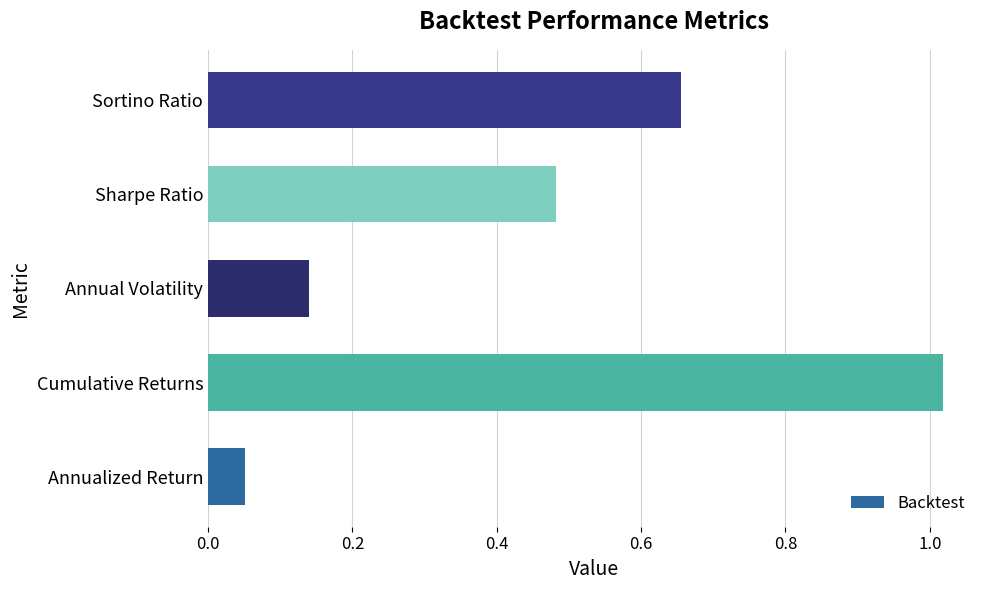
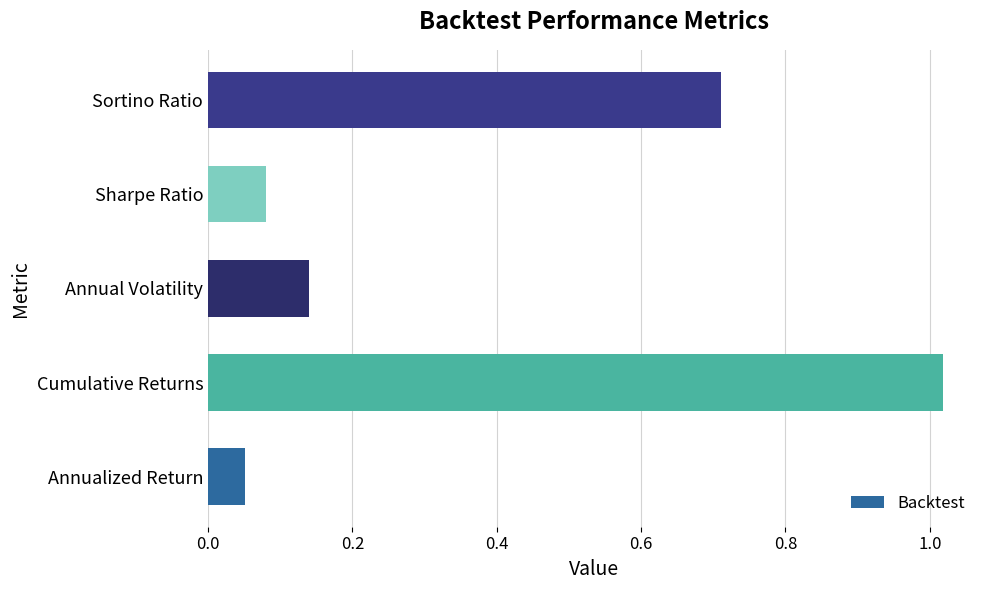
Sortino Ratio: 0.66 -> 0.71
Sharpe Ratio: 0.48 -> 0.08
